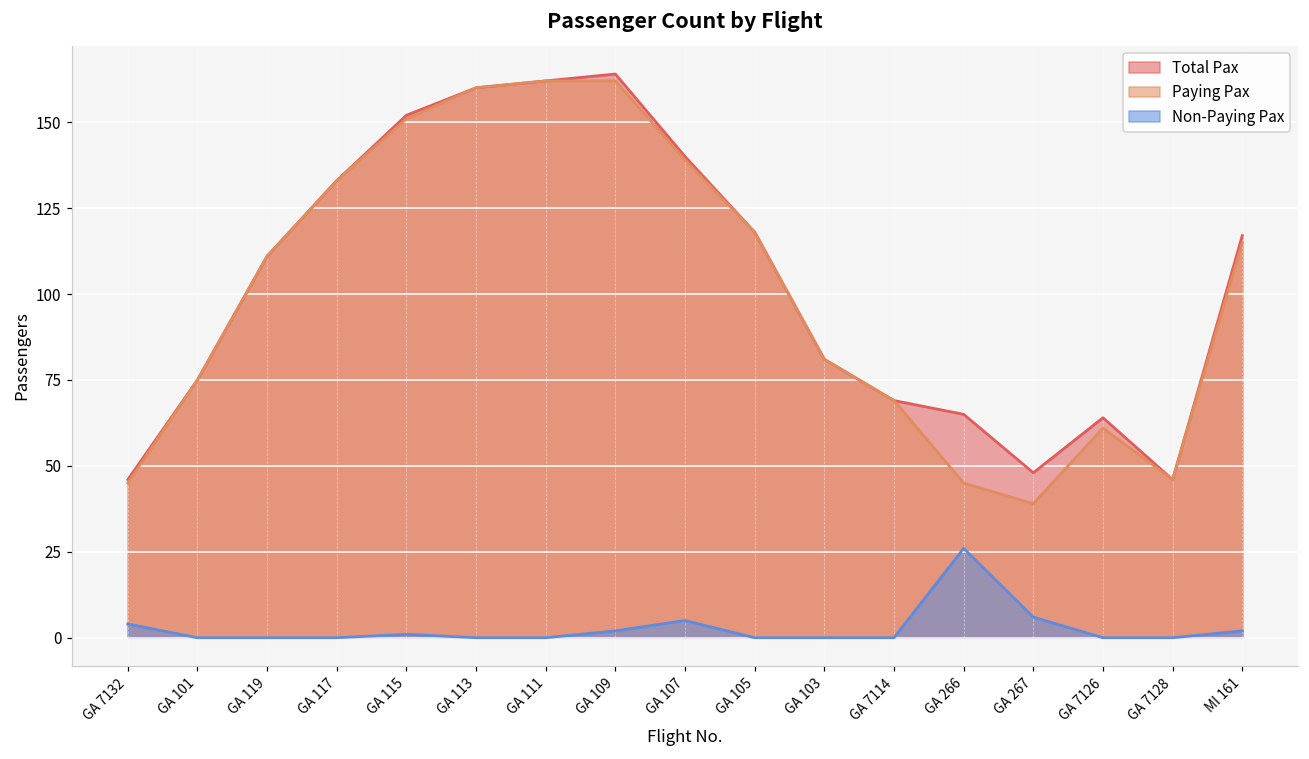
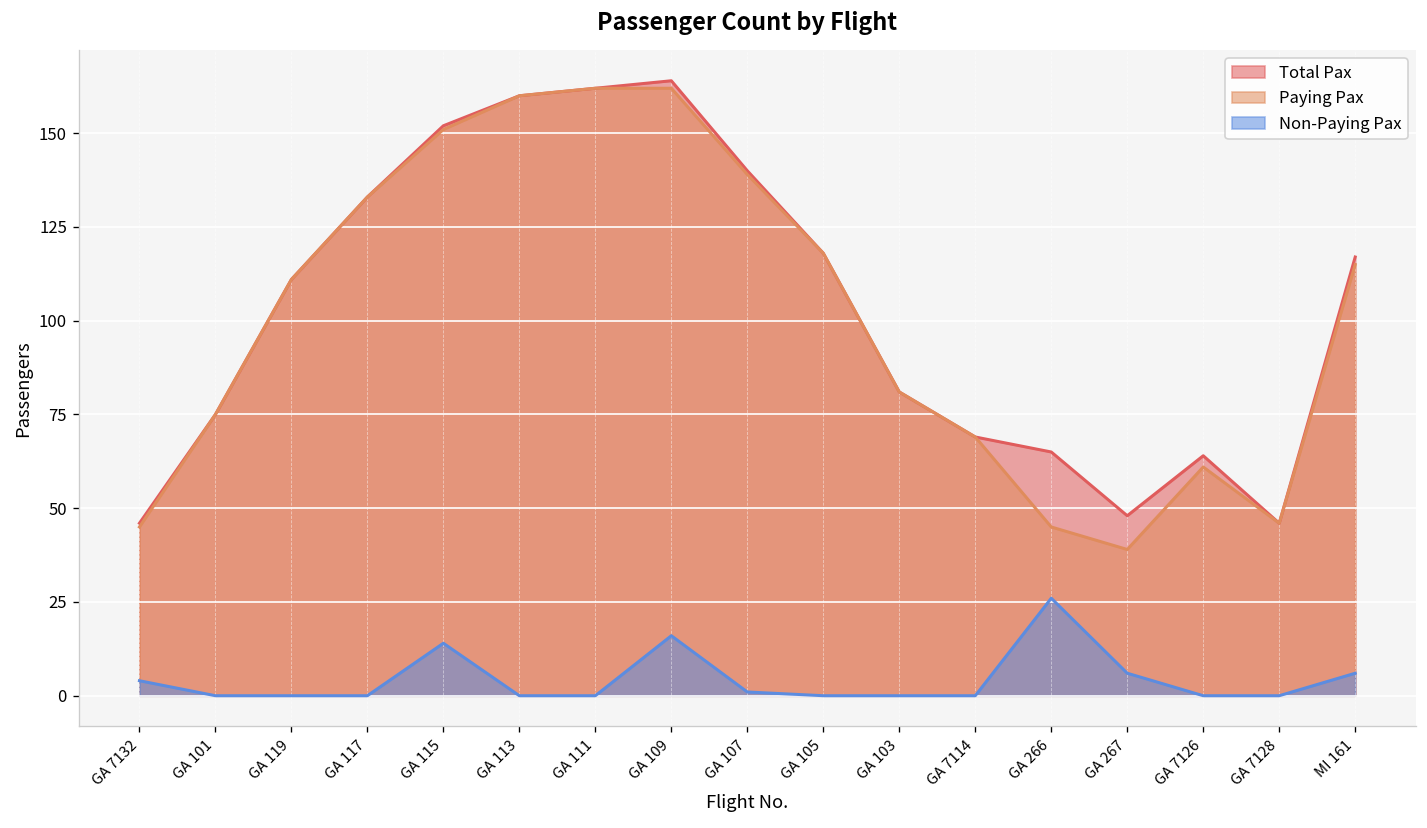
Non-Paying Pax, GA 115: 1 -> 14
Non-Paying Pax, GA 109: 2 -> 16
Non-Paying Pax, GA 107: 5 -> 1
Non-Paying Pax, MI 161: 2 -> 6
